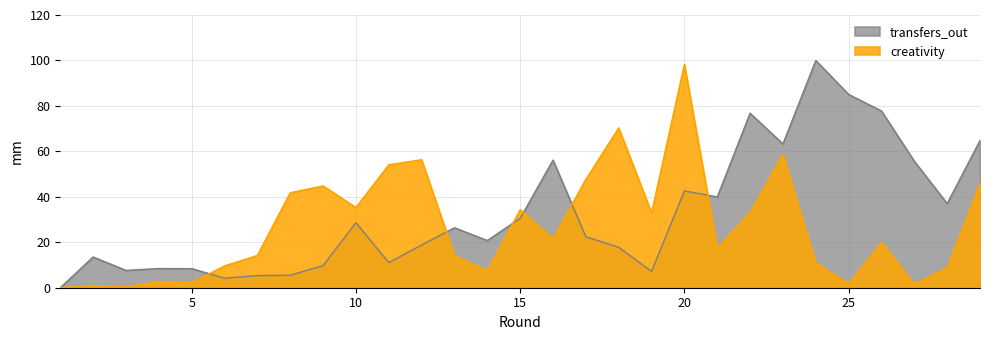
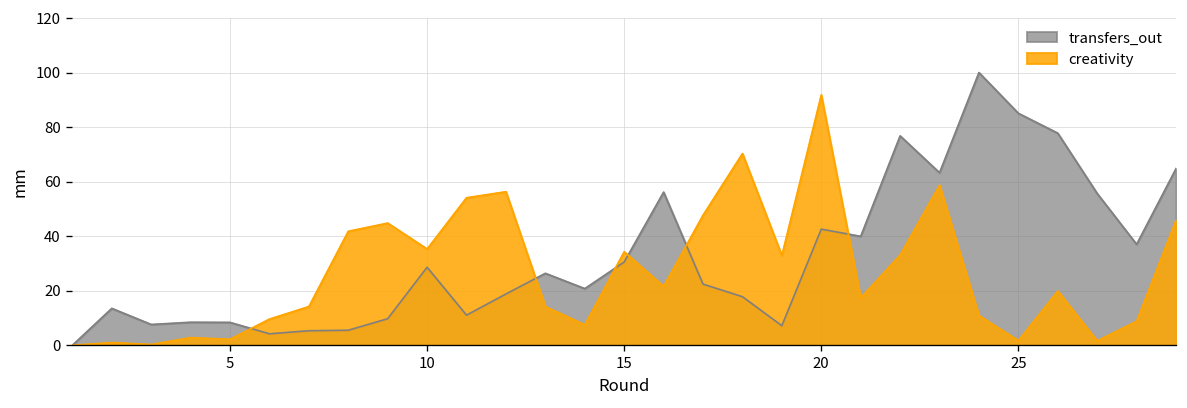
creativity, 20: 98 -> 92
